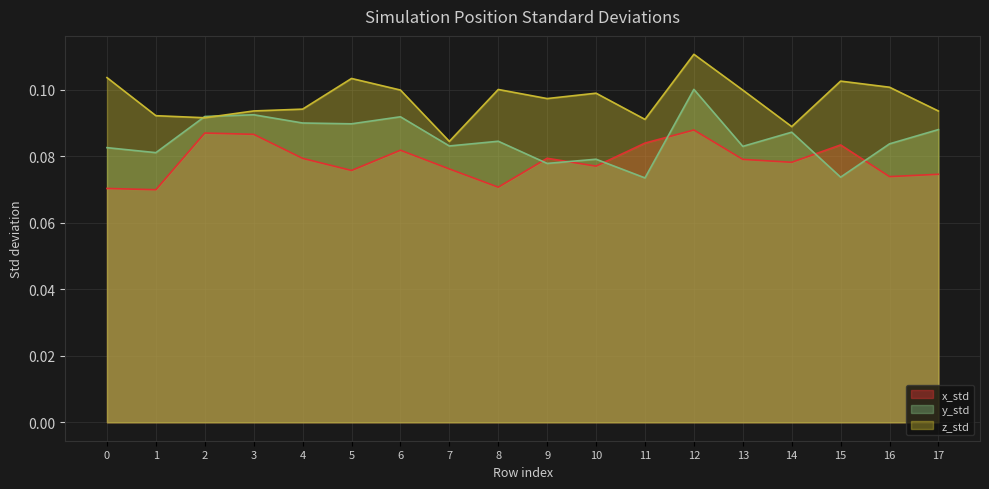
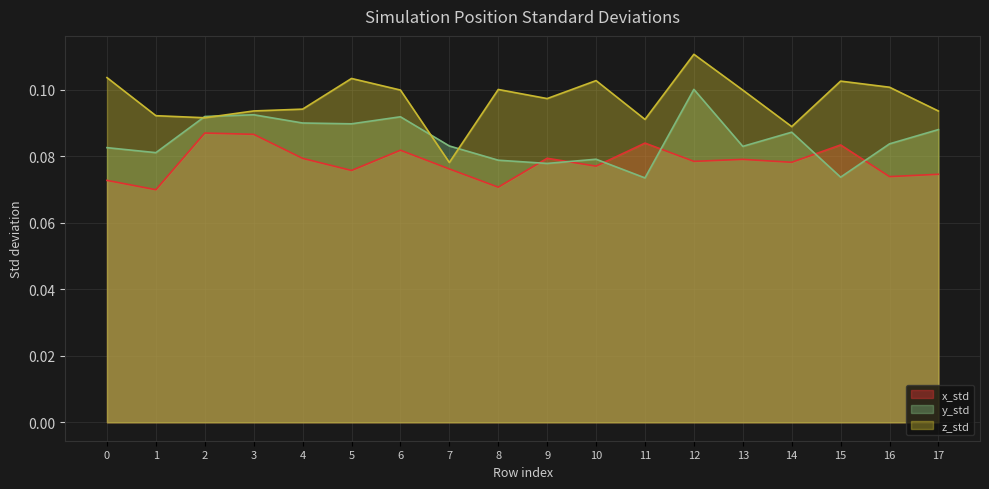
x_std, 0: 0.070 -> 0.073
z_std, 7: 0.084 -> 0.078
y_std, 8: 0.085 -> 0.079
z_std, 10: 0.099 -> 0.103
x_std, 12: 0.088 -> 0.078
